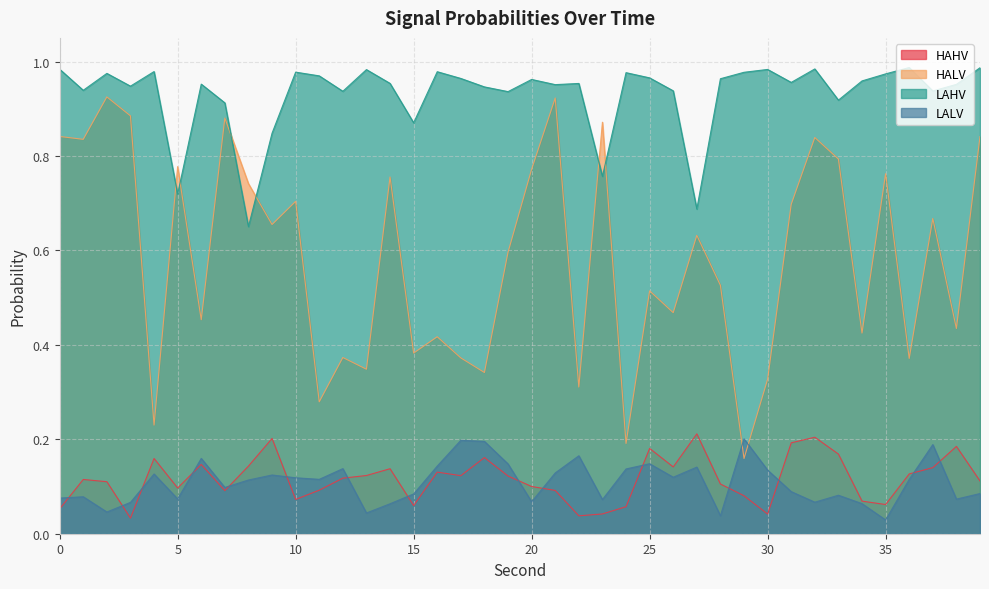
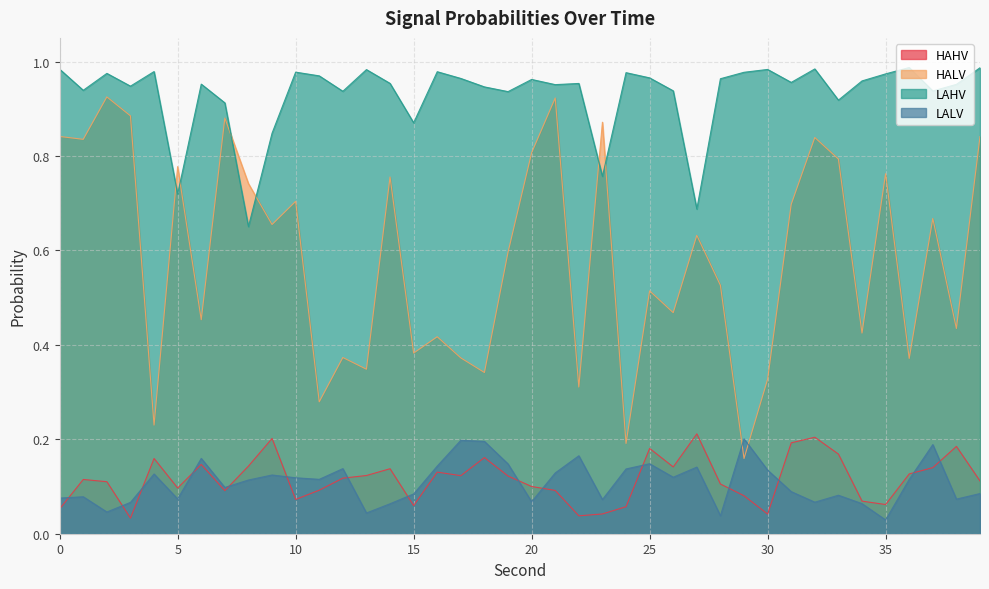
HALV, 20: 0.77 -> 0.81
